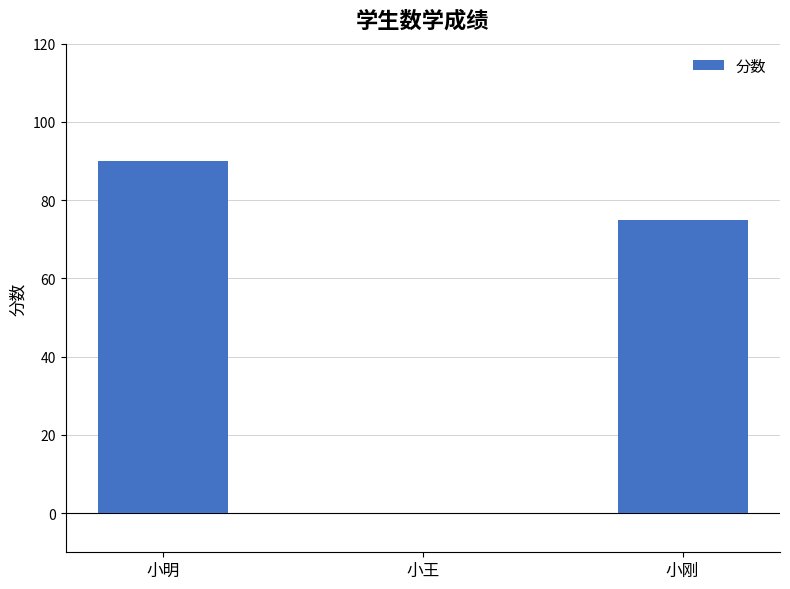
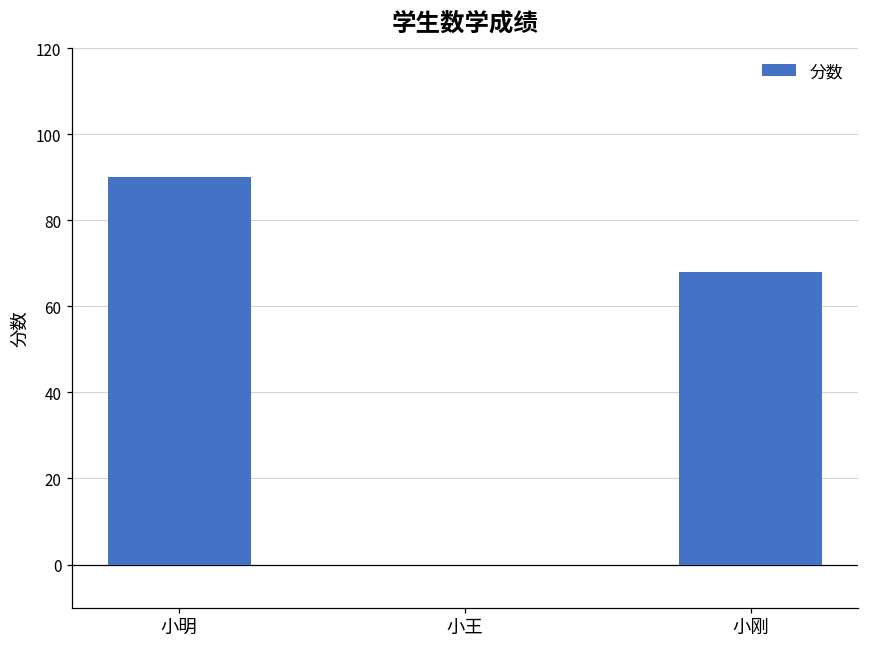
小刚: 75 -> 68
